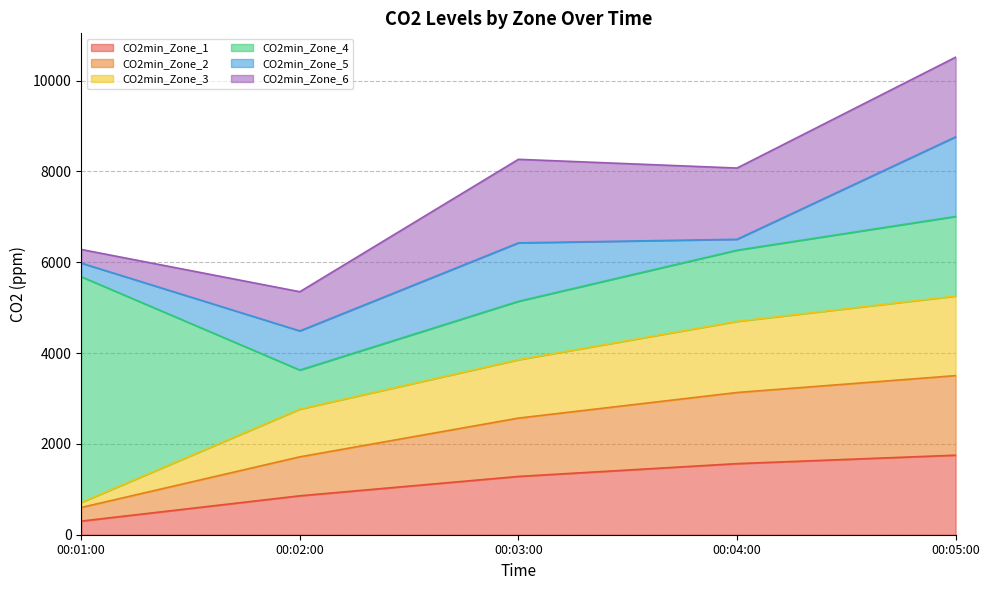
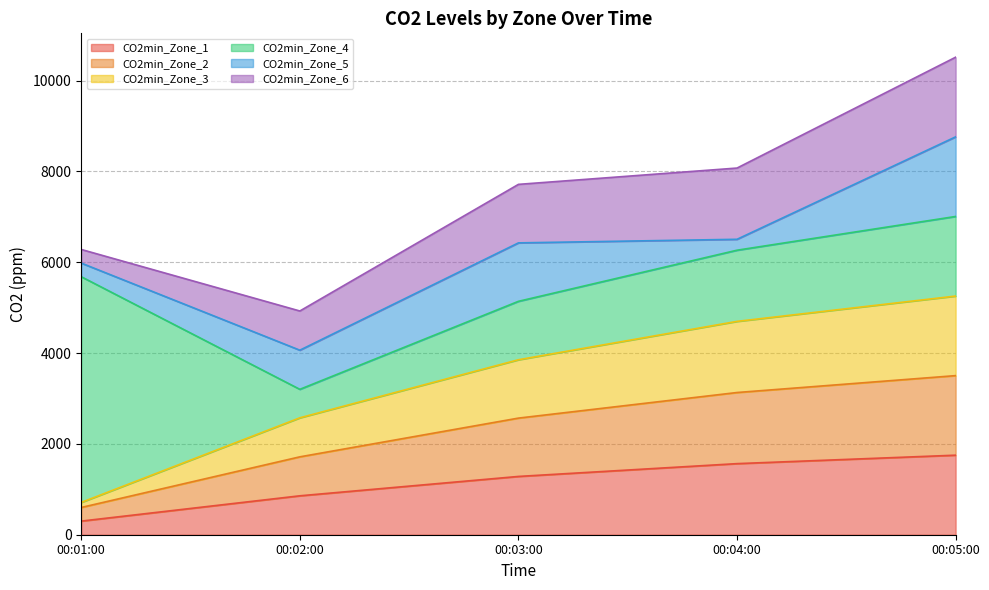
CO2min_Zone_3, 00:02:00: 1100 -> 900
CO2min_Zone_4, 00:02:00: 900 -> 600
CO2min_Zone_6, 00:03:00: 1800 -> 1300
